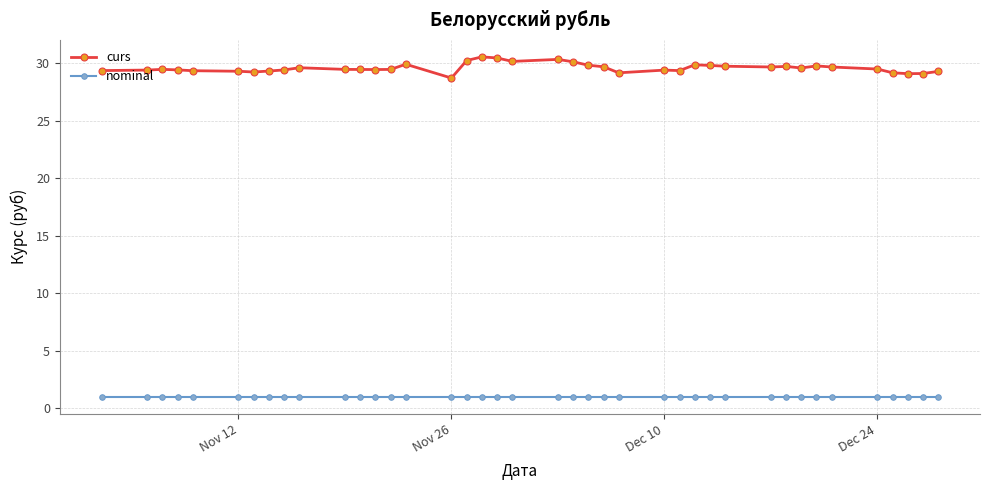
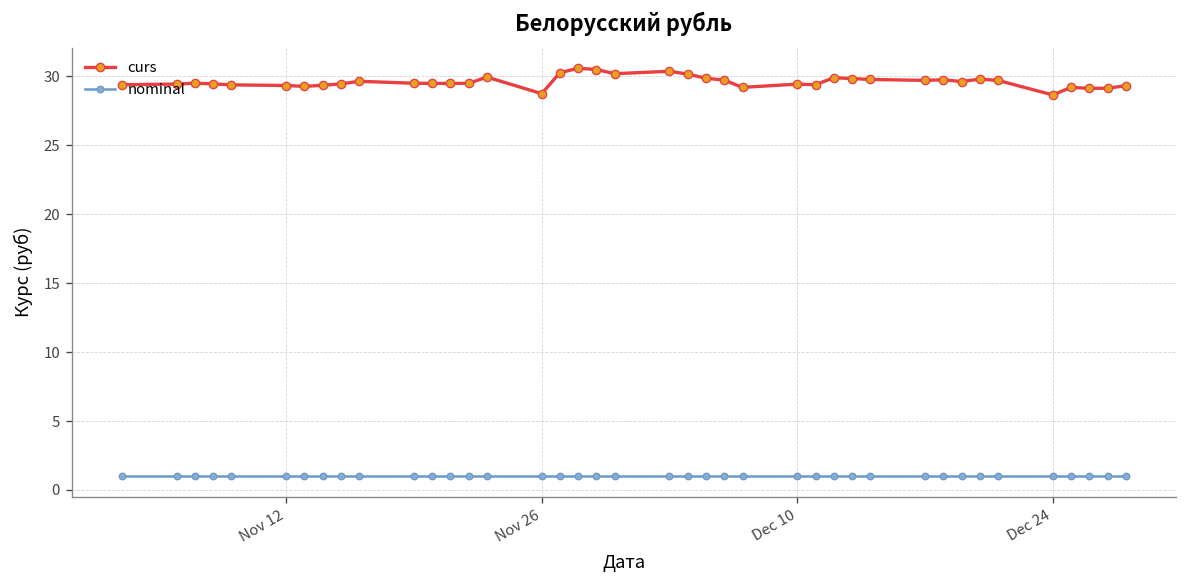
curs, Dec 24: 29.5 -> 28.6
